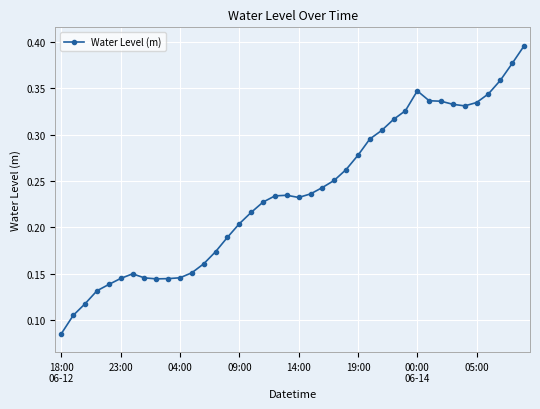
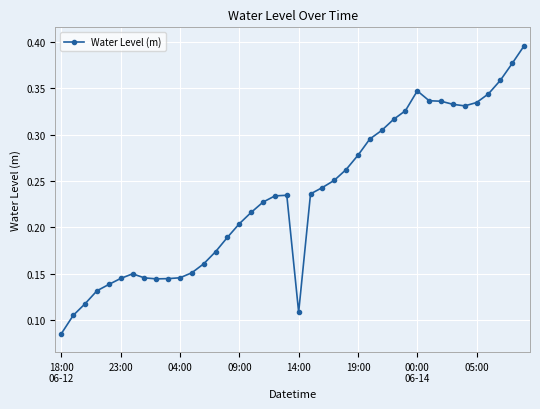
14:00: 0.23 -> 0.11
